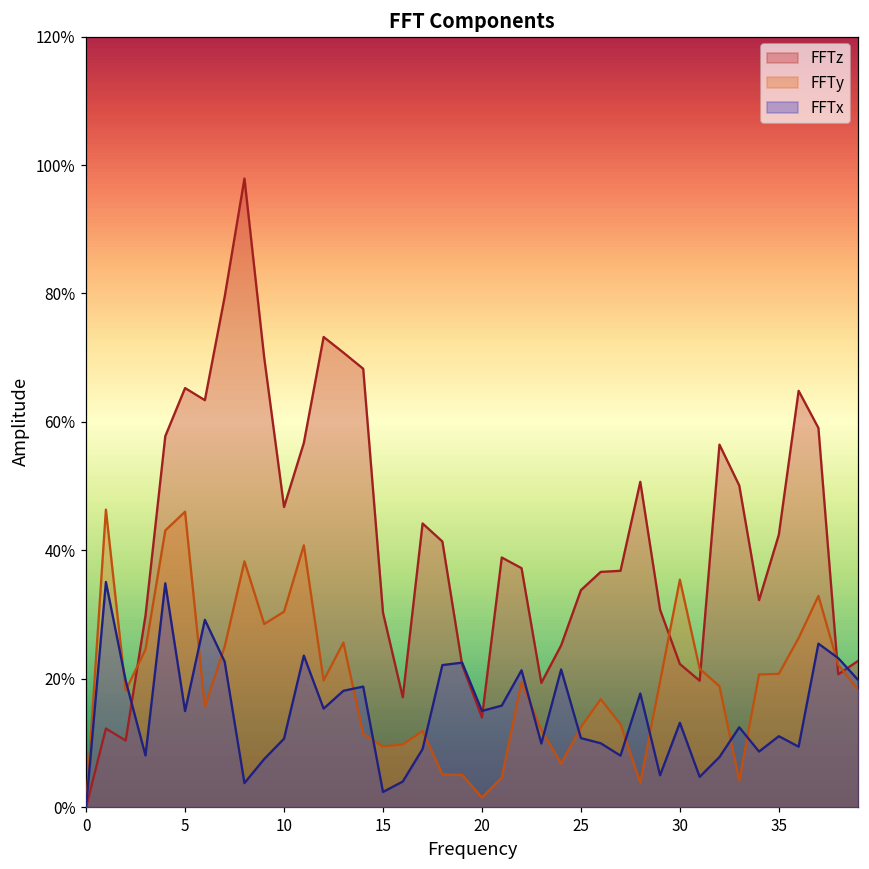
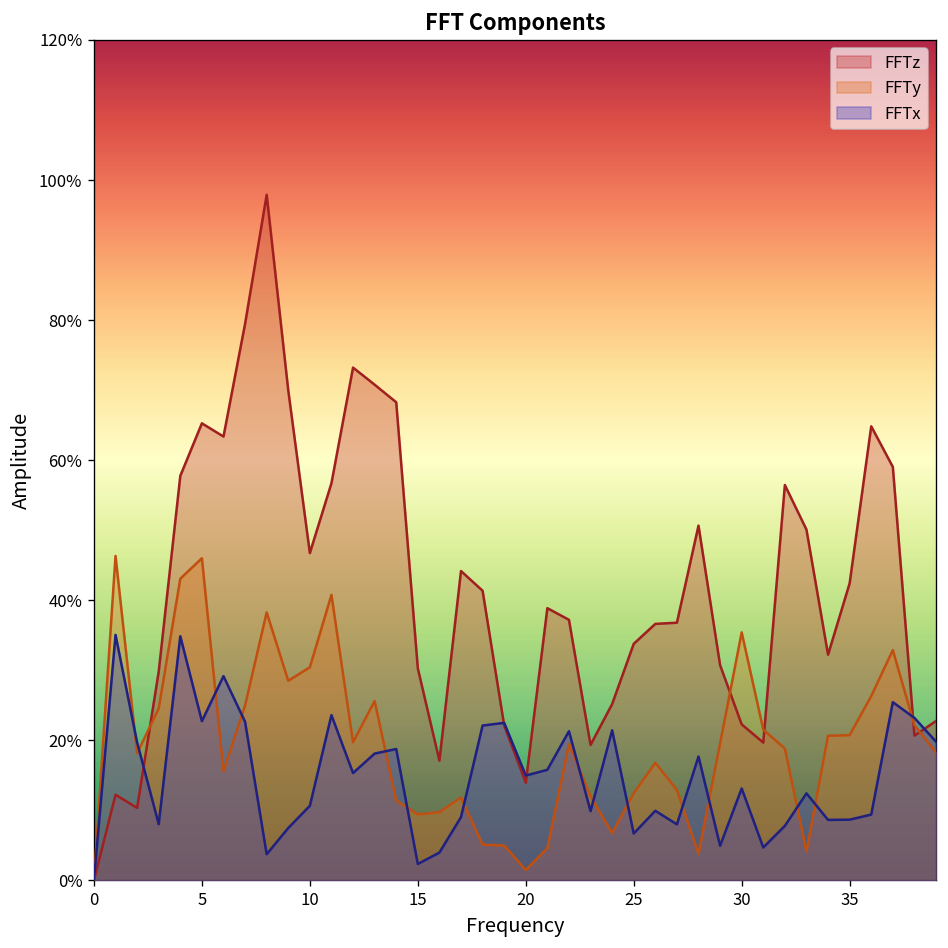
FFTx, 5: 15% -> 23%
FFTx, 25: 11% -> 7%
FFTx, 35: 11% -> 9%
